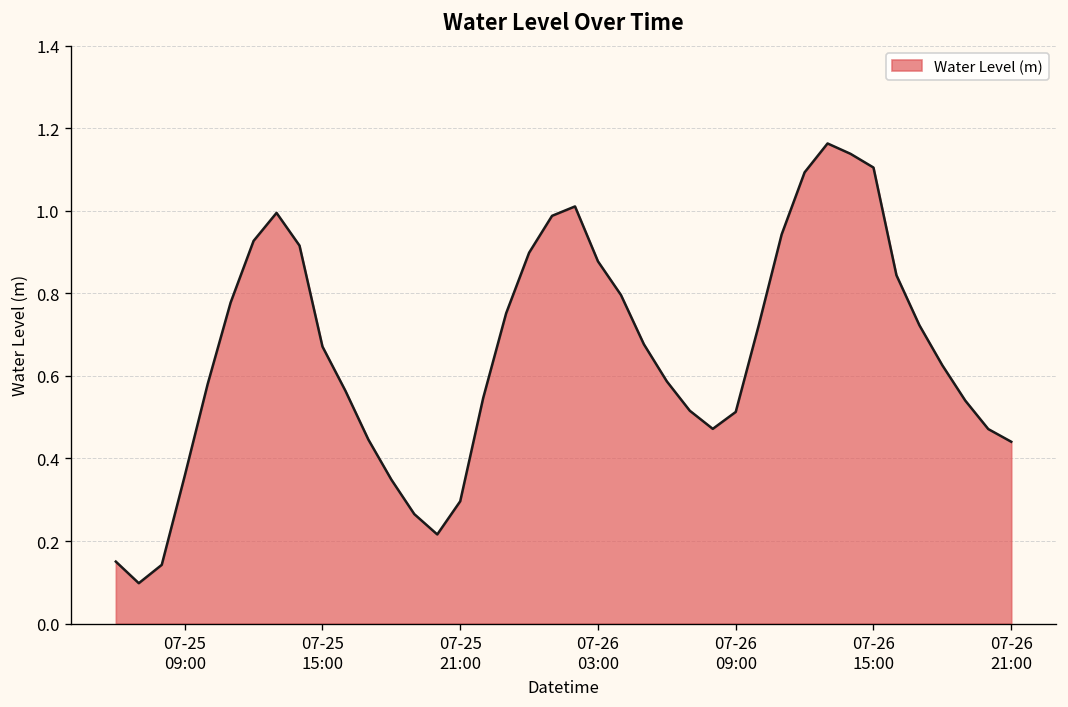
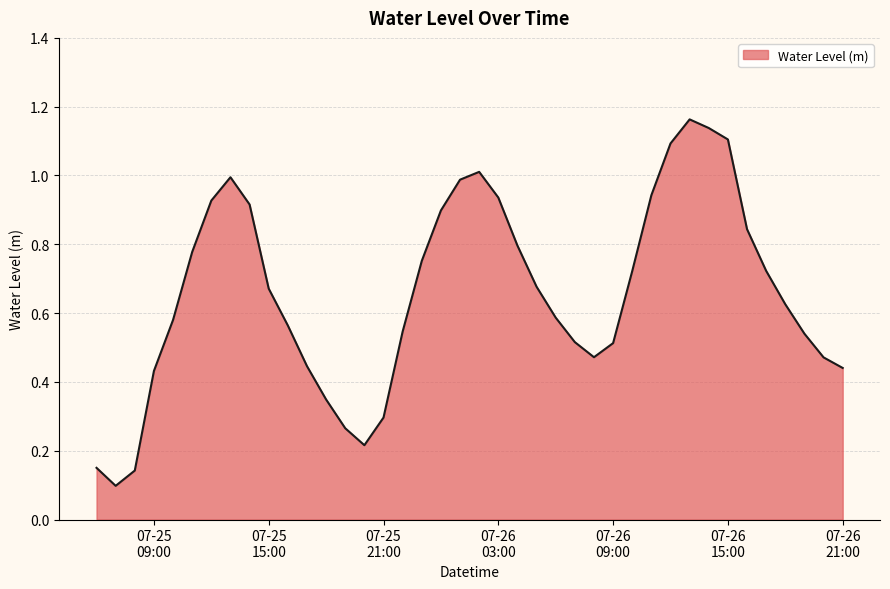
07-25 09:00: 0.36 -> 0.43
07-26 03:00: 0.88 -> 0.94
